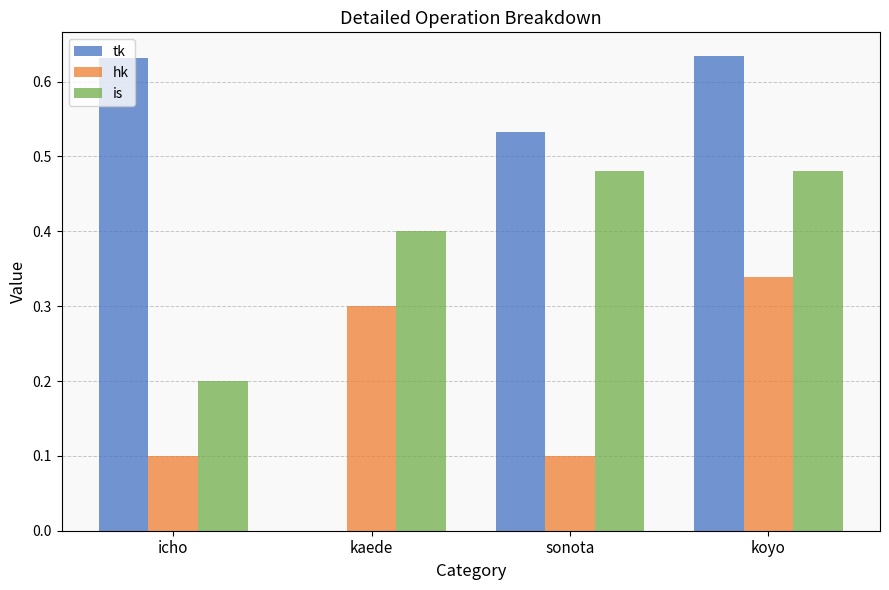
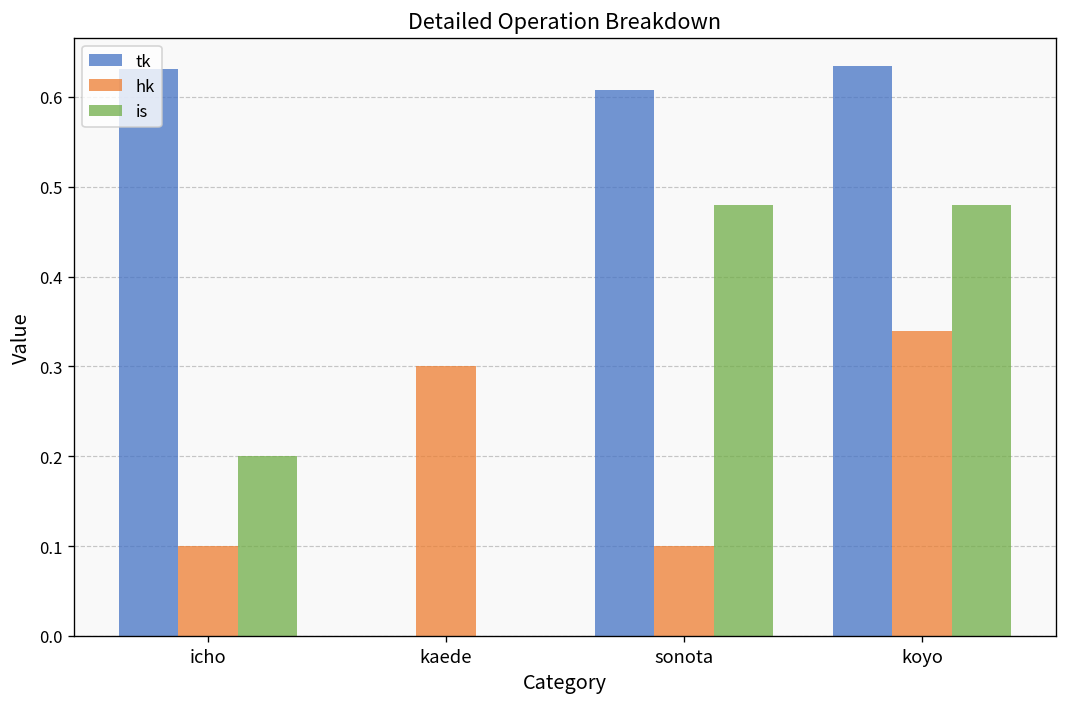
is, kaede: 0.4 -> 0.0
tk, sonota: 0.53 -> 0.61
